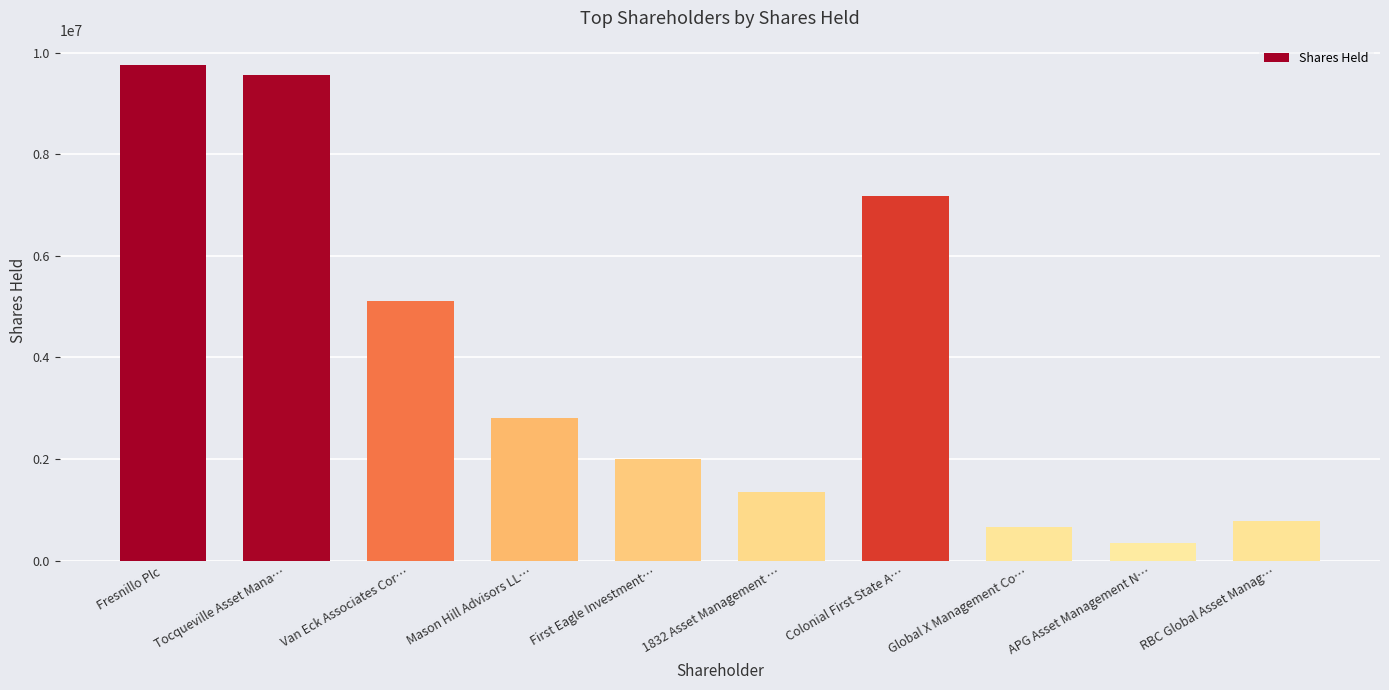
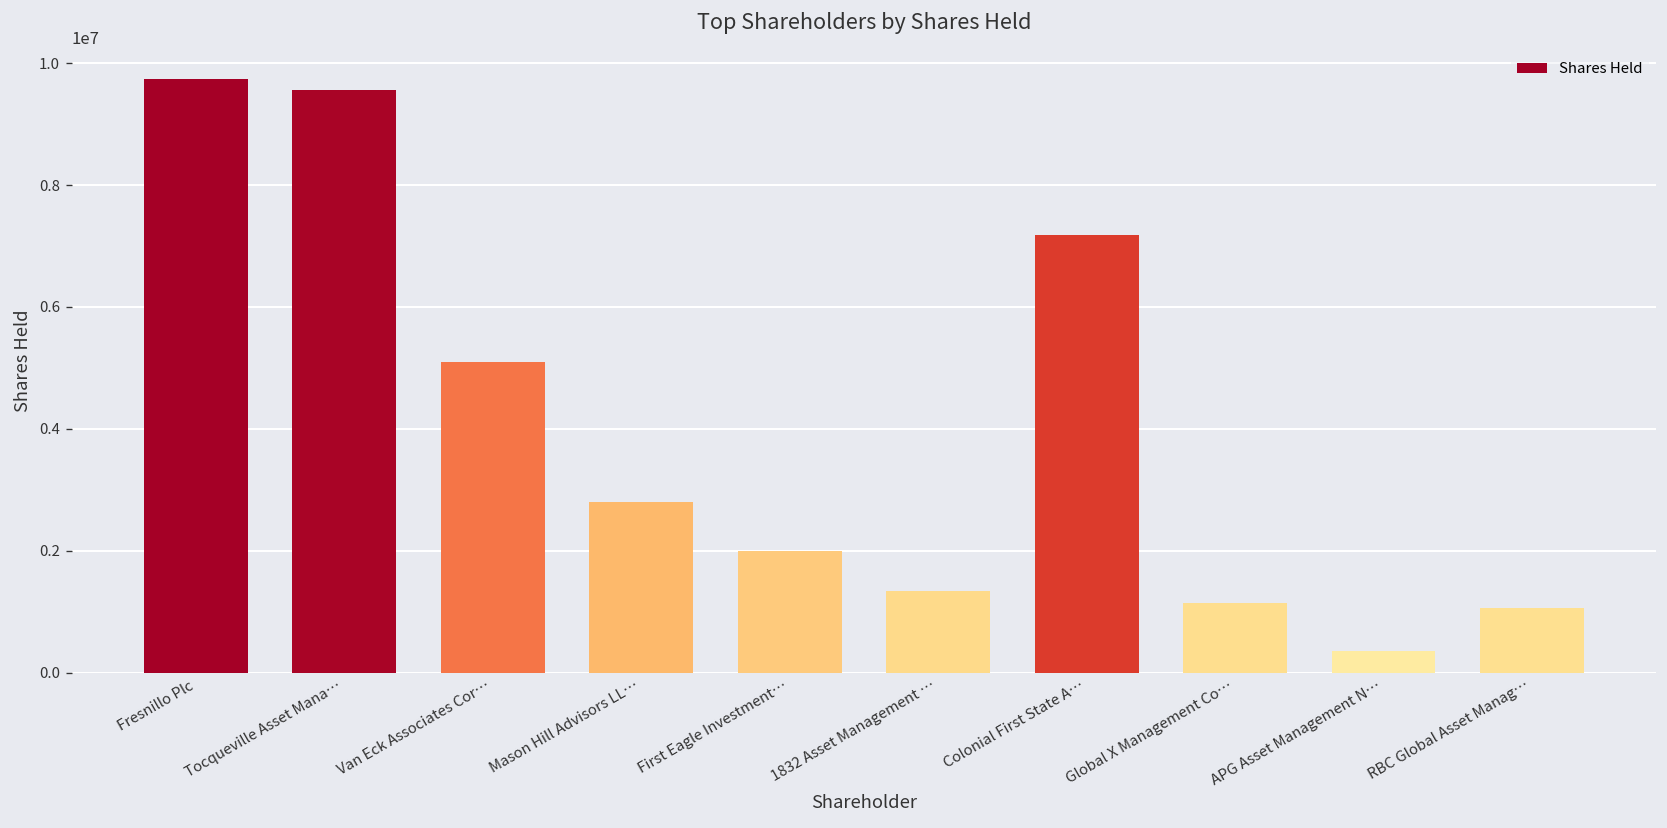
Global X Management Co…: 700000 -> 1100000
RBC Global Asset Manag…: 800000 -> 1100000
